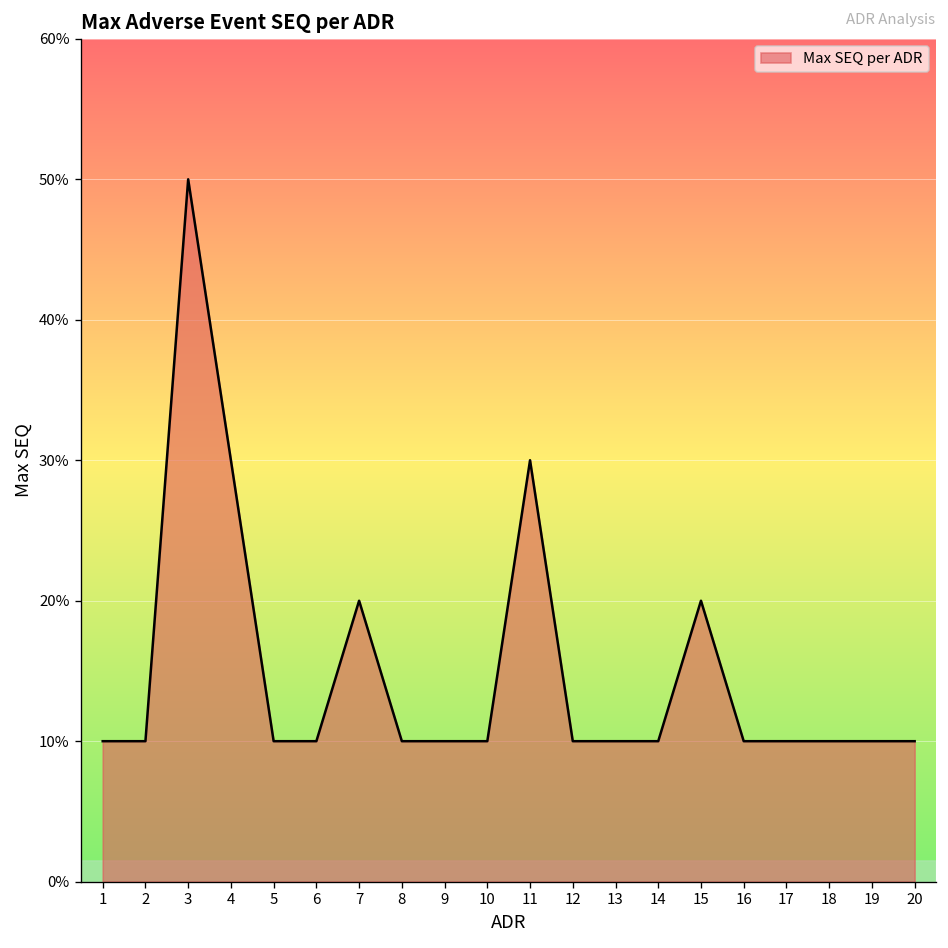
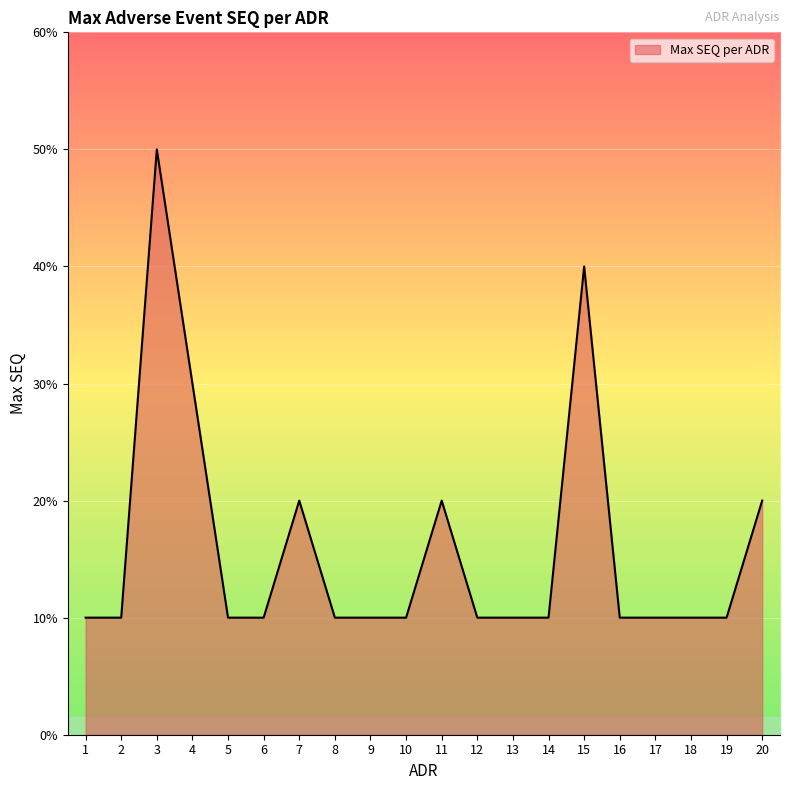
11: 30.0% -> 20.0%
15: 20.0% -> 40.0%
20: 10.0% -> 20.0%
